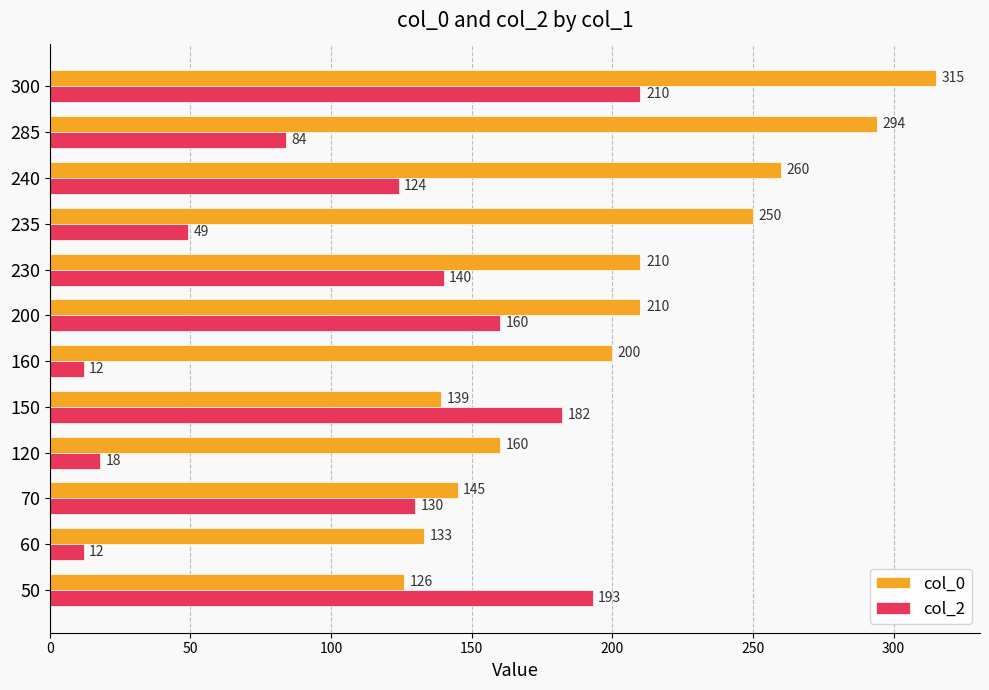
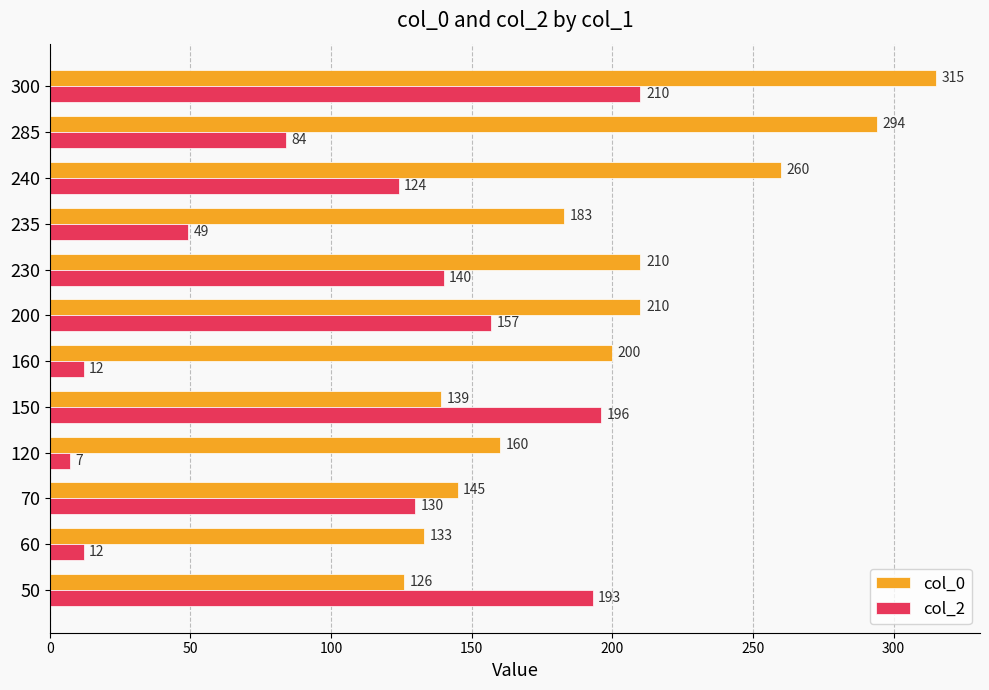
col_0, 235: 250 -> 183
col_2, 200: 160 -> 157
col_2, 150: 182 -> 196
col_2, 120: 18 -> 7
